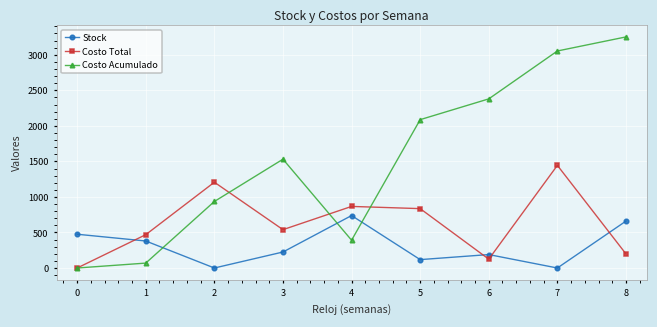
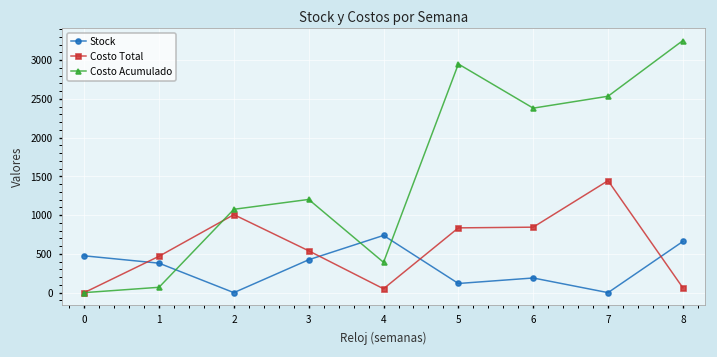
Costo Total, 2: 1200 -> 1000
Costo Acumulado, 2: 900 -> 1100
Stock, 3: 200 -> 400
Costo Acumulado, 3: 1500 -> 1200
Costo Total, 4: 900 -> 0
Costo Acumulado, 5: 2100 -> 2900
Costo Total, 6: 100 -> 800
Costo Acumulado, 7: 3100 -> 2500
Costo Total, 8: 200 -> 100
